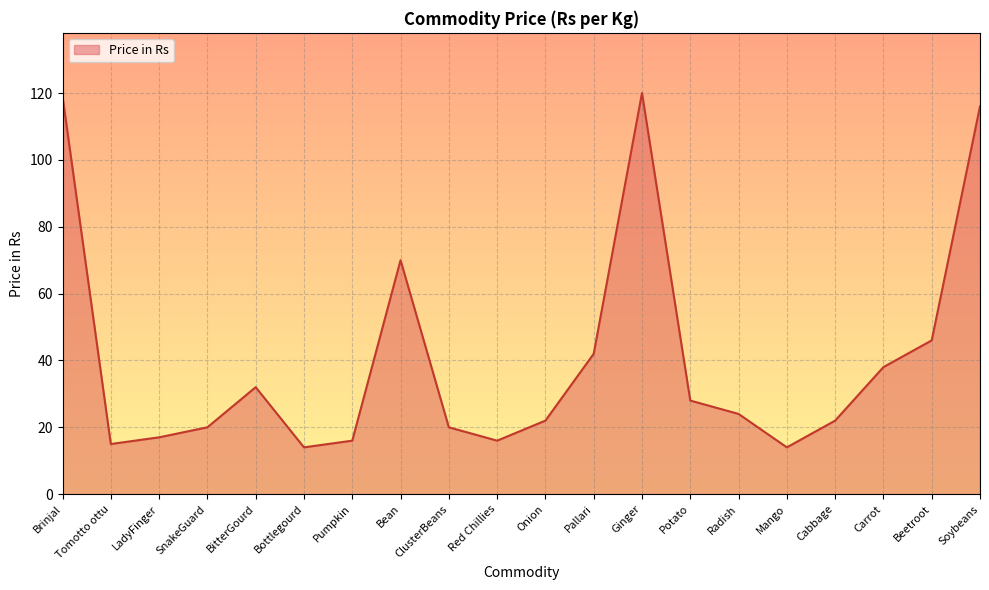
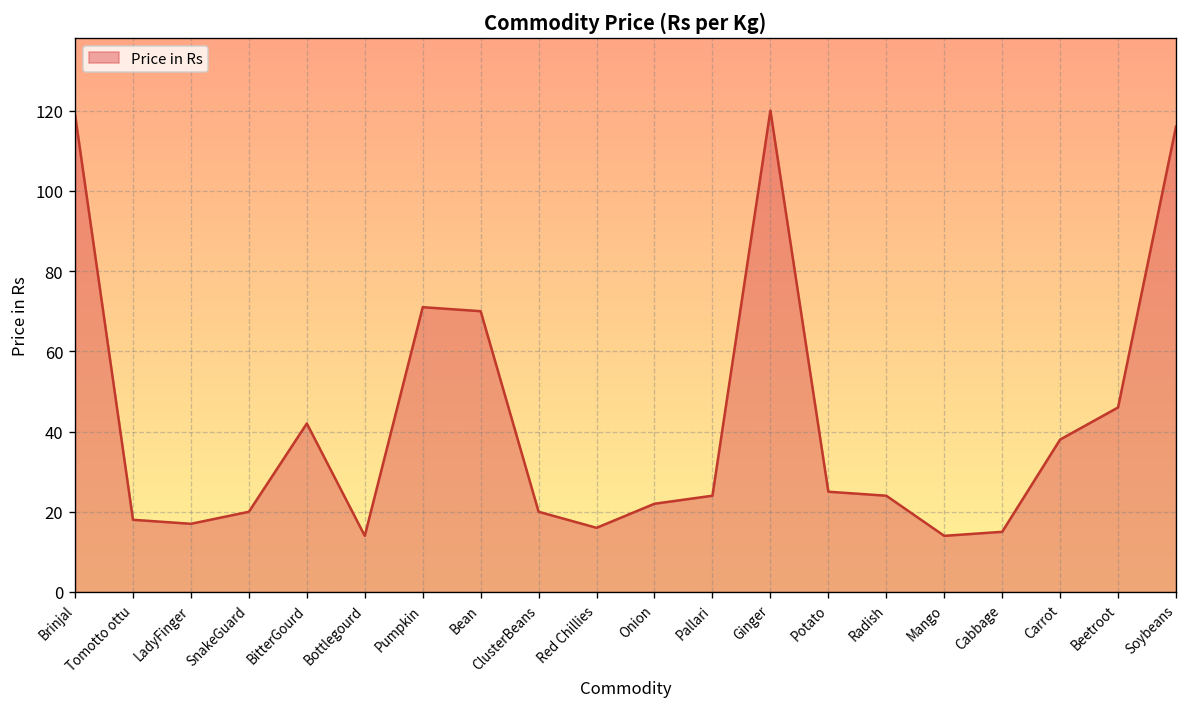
Tomotto ottu: 15 -> 18
BitterGourd: 32 -> 42
Pumpkin: 16 -> 71
Pallari: 42 -> 24
Potato: 28 -> 25
Cabbage: 22 -> 15
